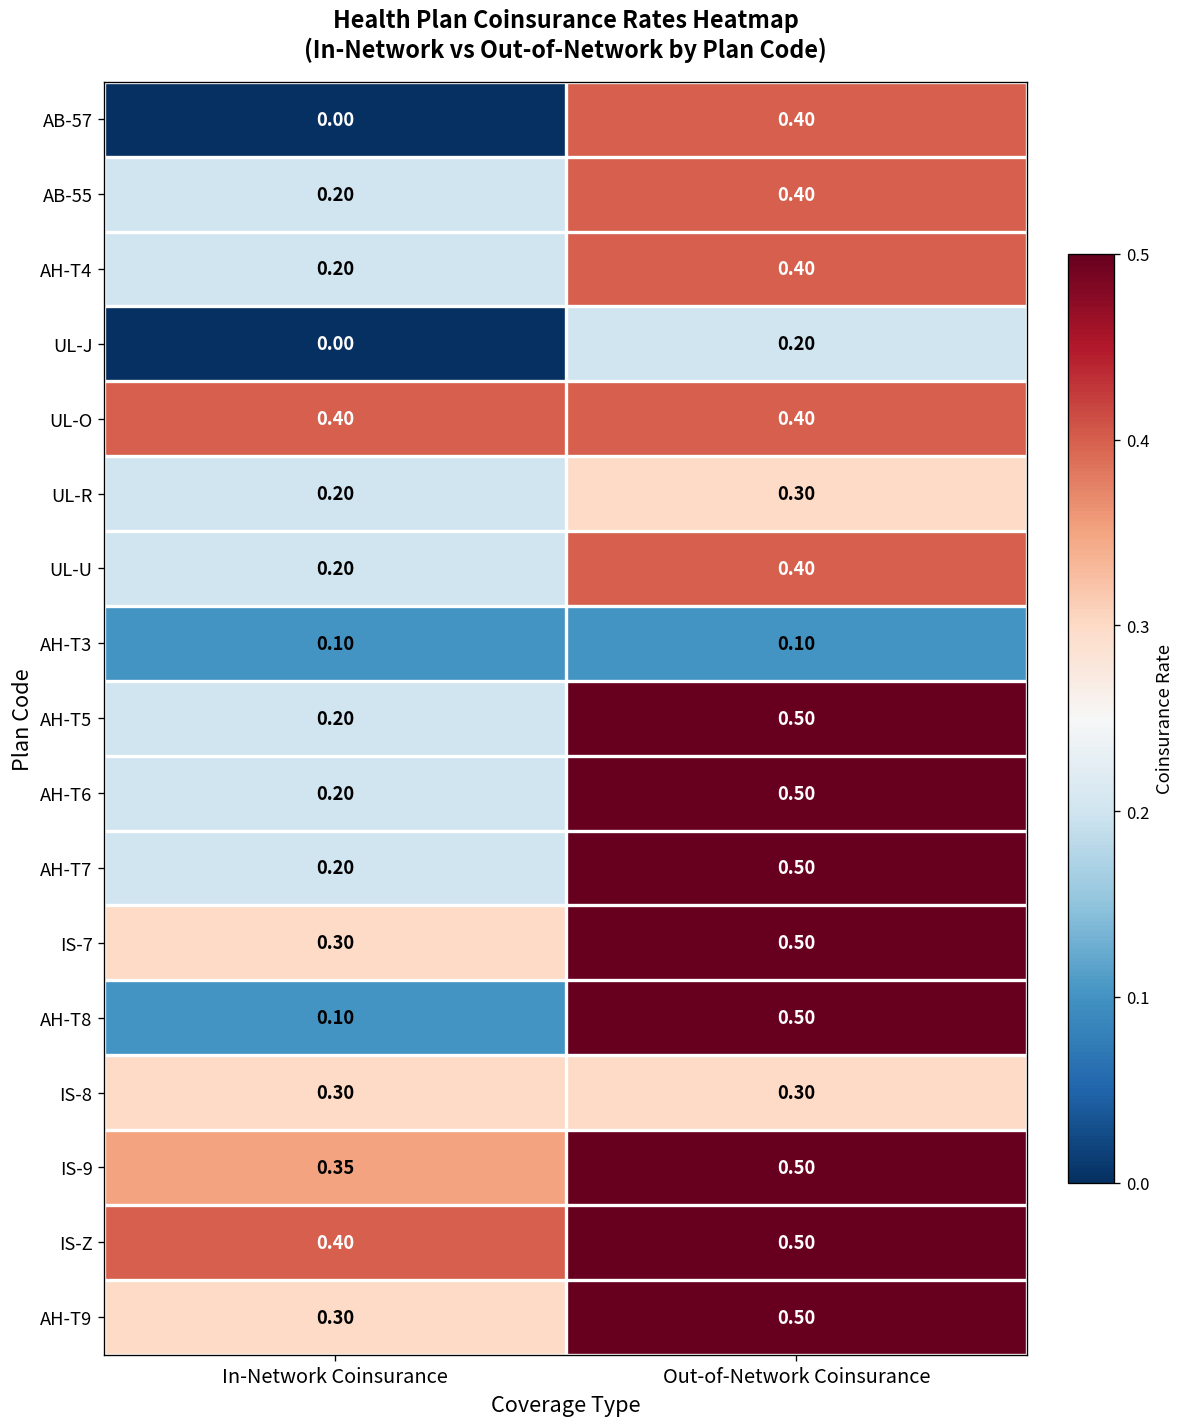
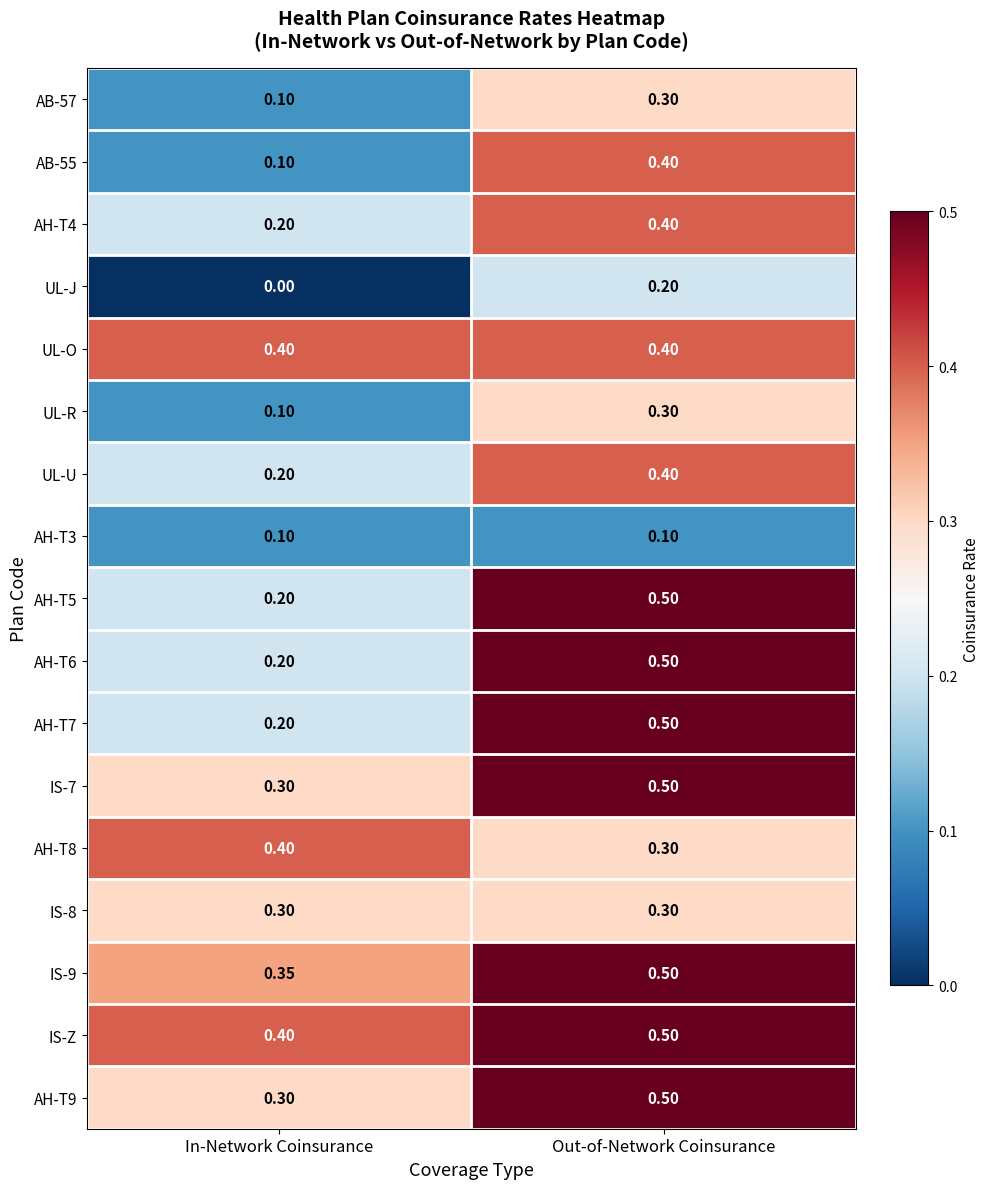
AB-57, In-Network Coinsurance: 0.00 -> 0.10
AB-57, Out-of-Network Coinsurance: 0.40 -> 0.30
AB-55, In-Network Coinsurance: 0.20 -> 0.10
UL-R, In-Network Coinsurance: 0.20 -> 0.10
AH-T8, In-Network Coinsurance: 0.10 -> 0.40
AH-T8, Out-of-Network Coinsurance: 0.50 -> 0.30
